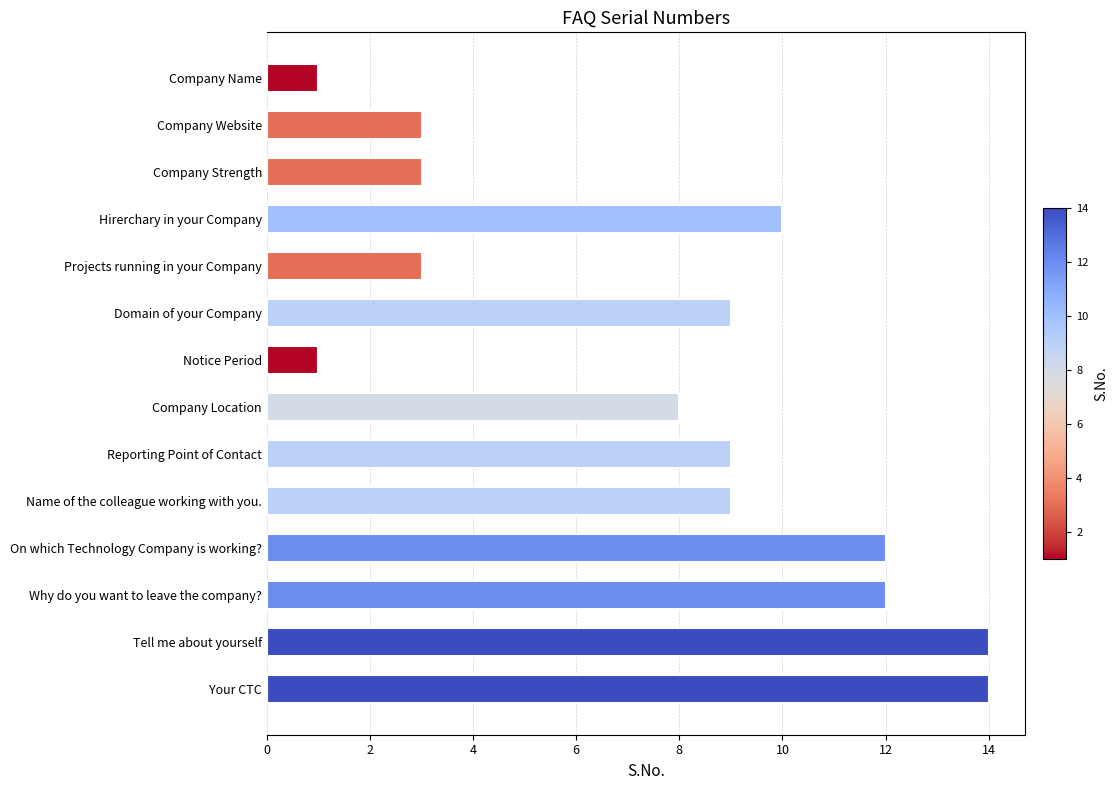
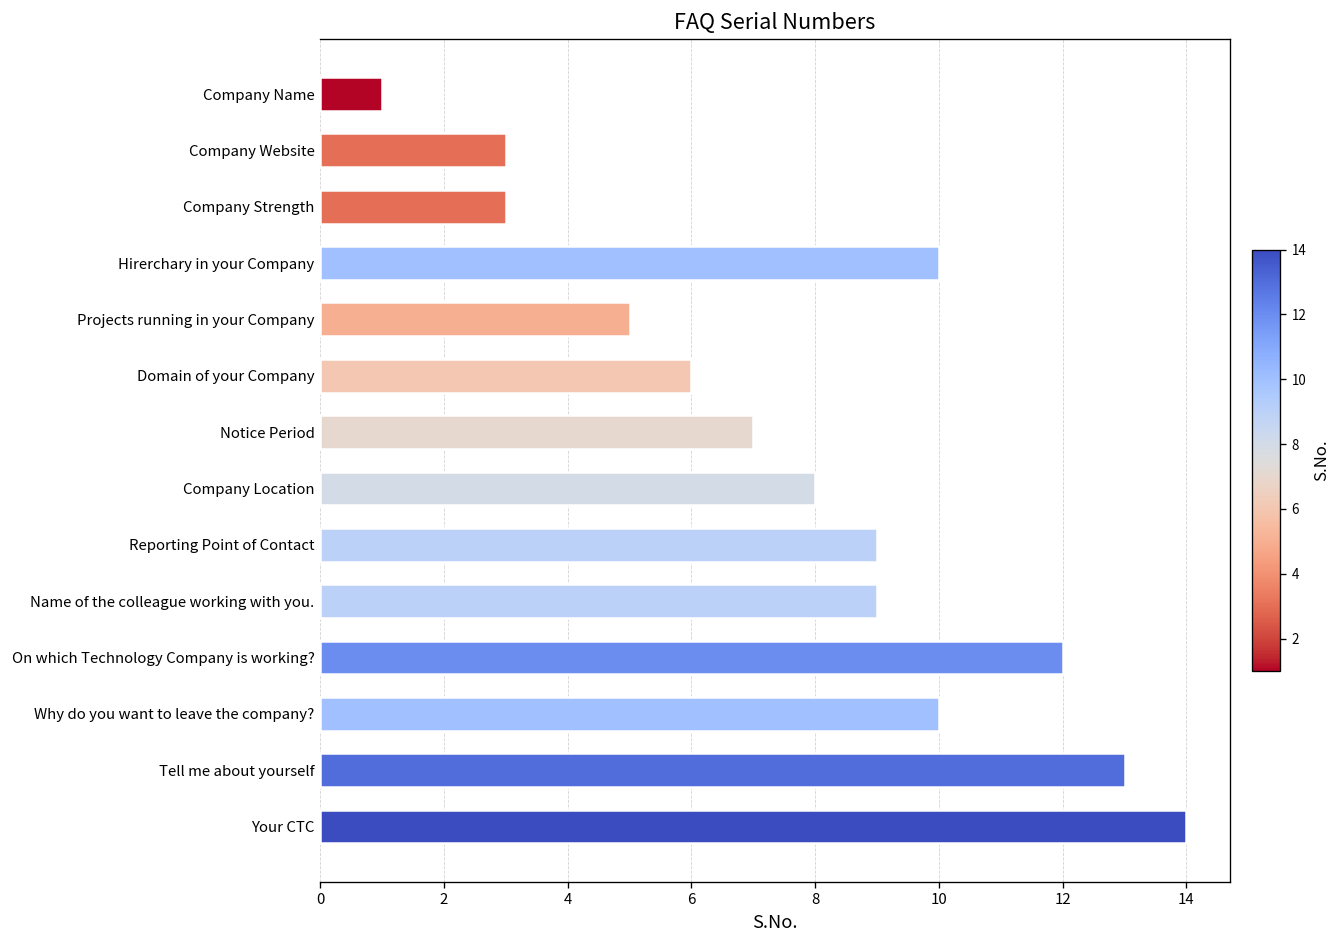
Projects running in your Company: 3 -> 5
Domain of your Company: 9 -> 6
Notice Period: 1 -> 7
Why do you want to leave the company?: 12 -> 10
Tell me about yourself: 14 -> 13
